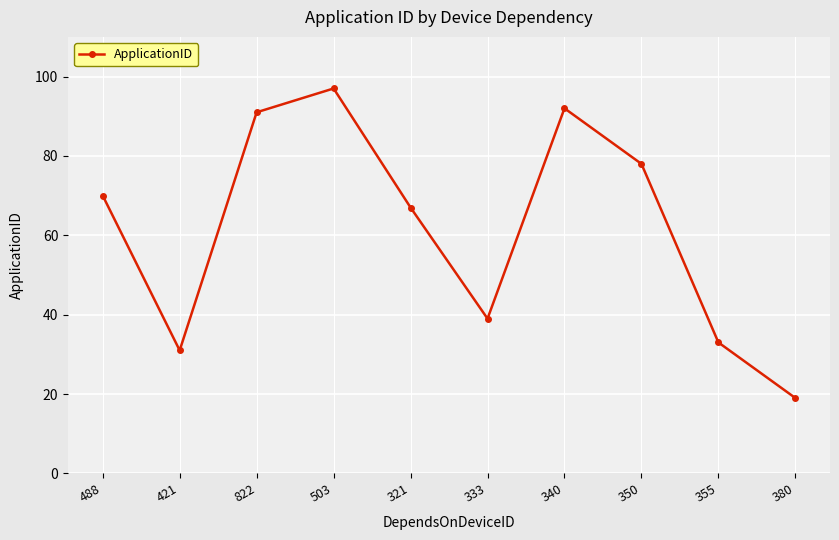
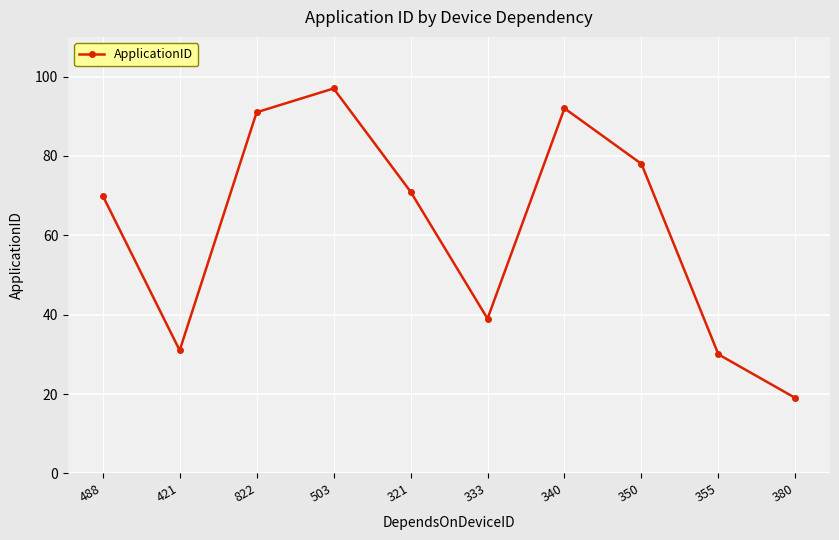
321: 67 -> 71
355: 33 -> 30
